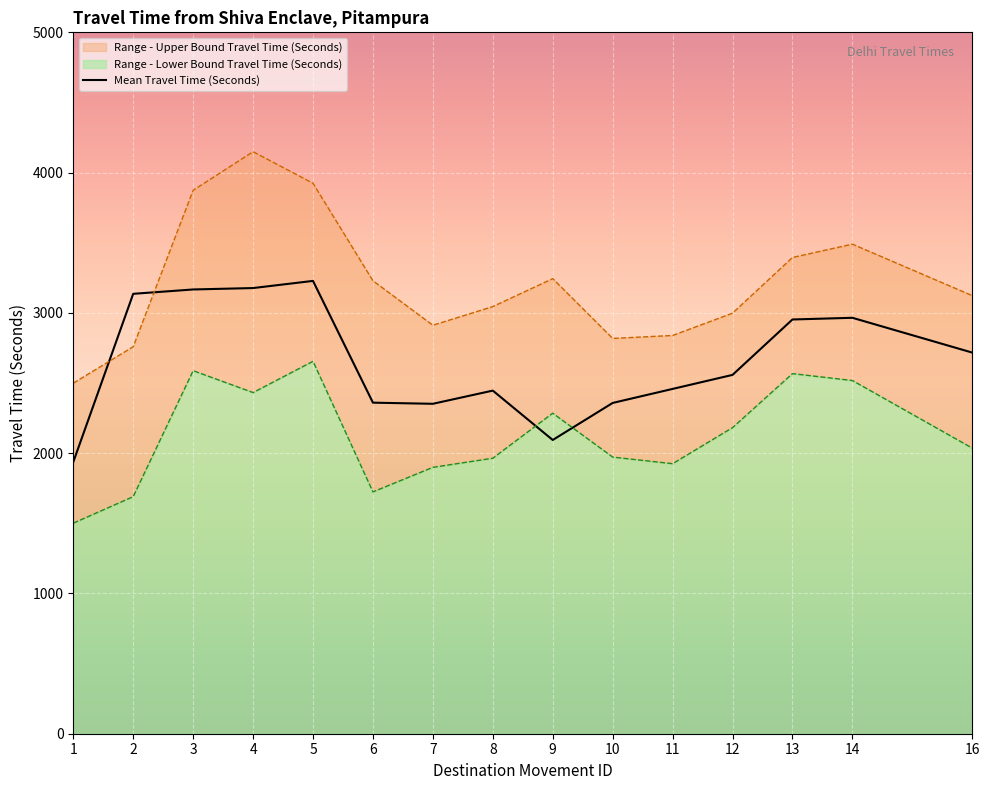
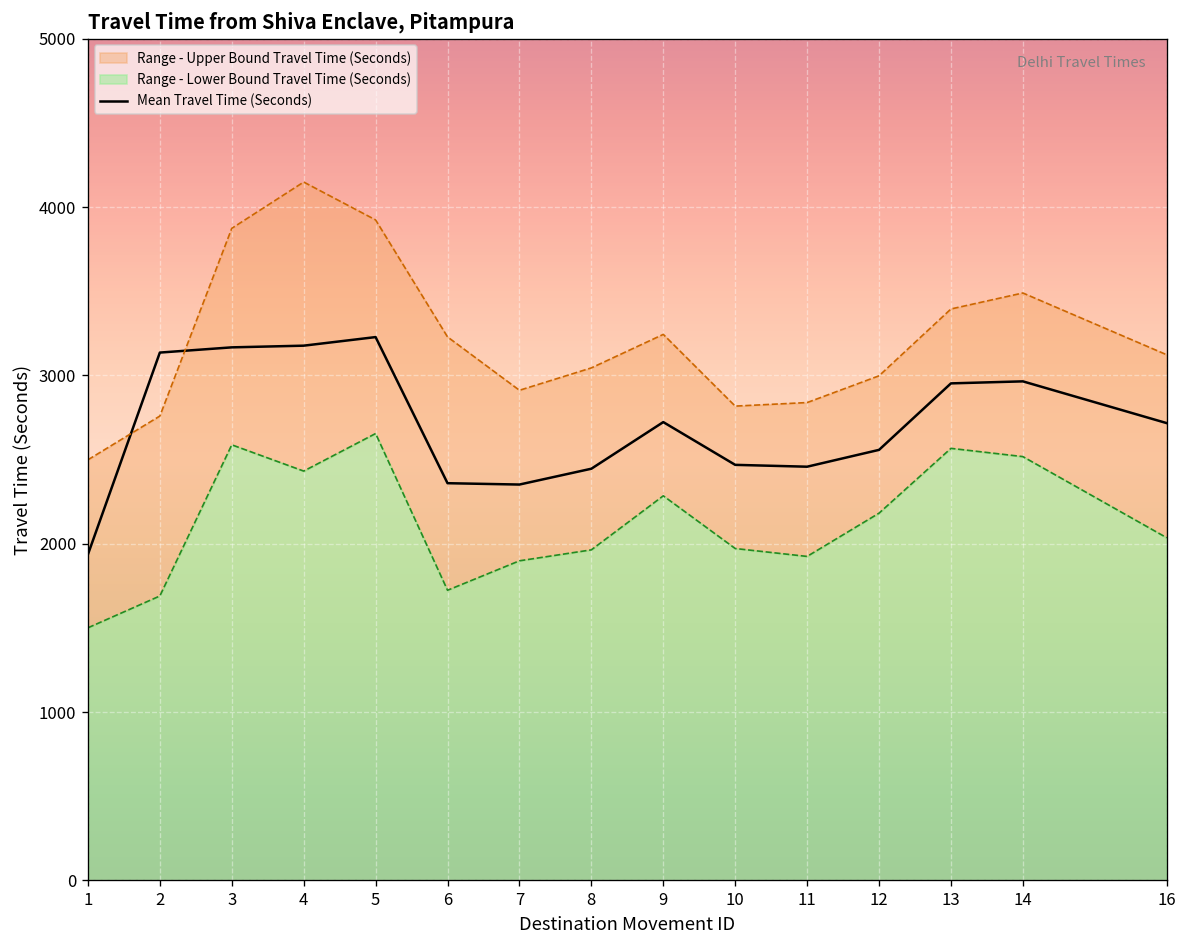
Mean Travel Time (Seconds), 9: 2090 -> 2720
Mean Travel Time (Seconds), 10: 2360 -> 2470
